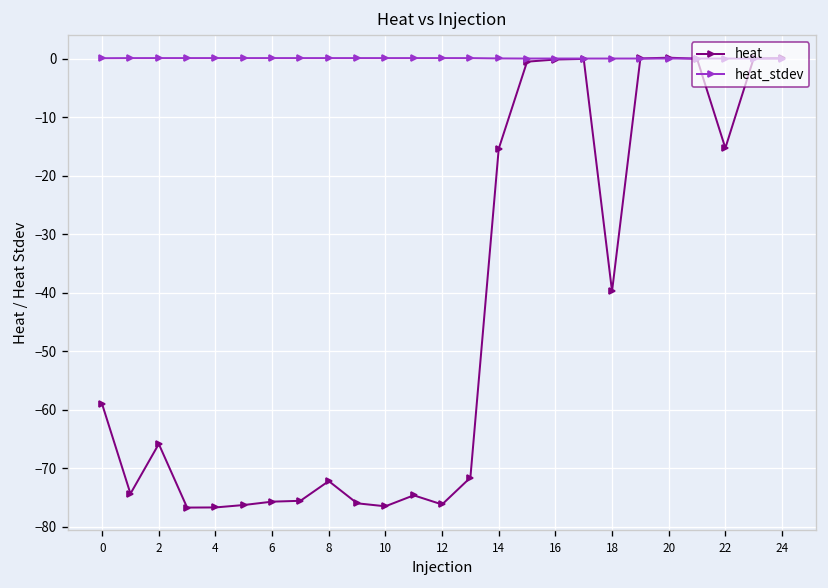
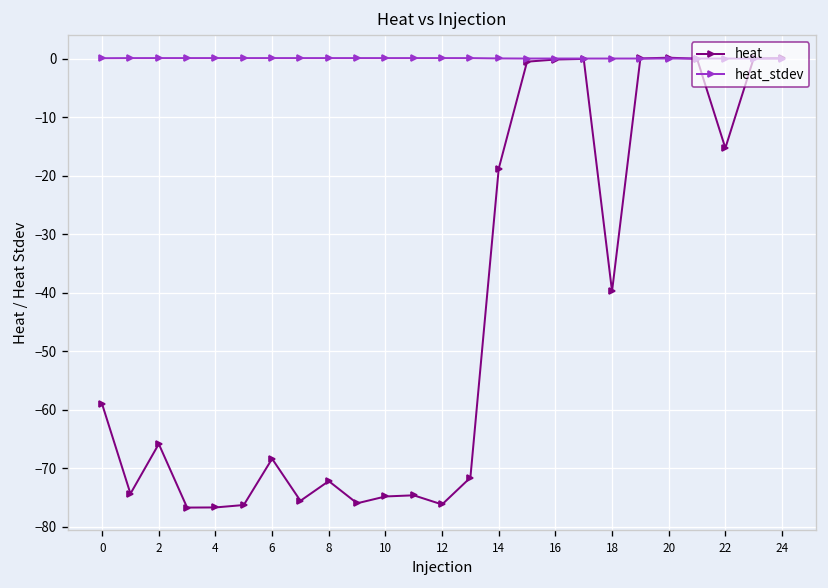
heat, 6: -76 -> -68
heat, 10: -77 -> -75
heat, 14: -15 -> -19
